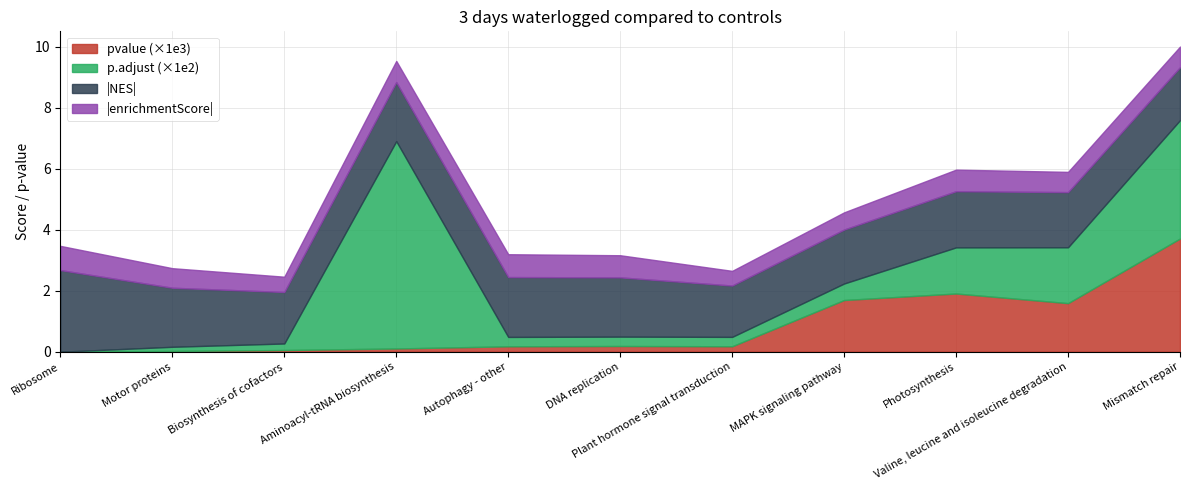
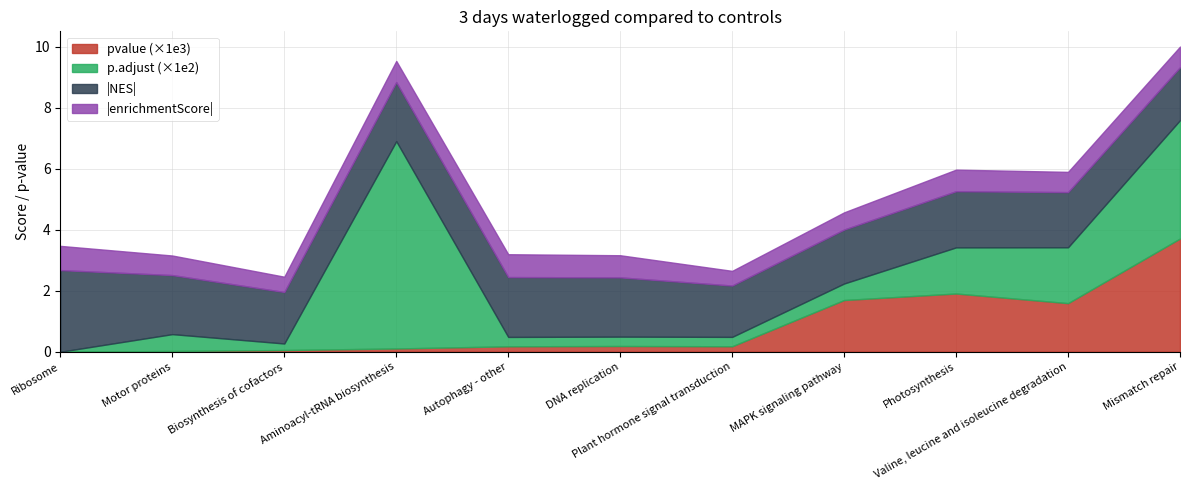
p.adjust (×1e2), Motor proteins: 0.1 -> 0.6
